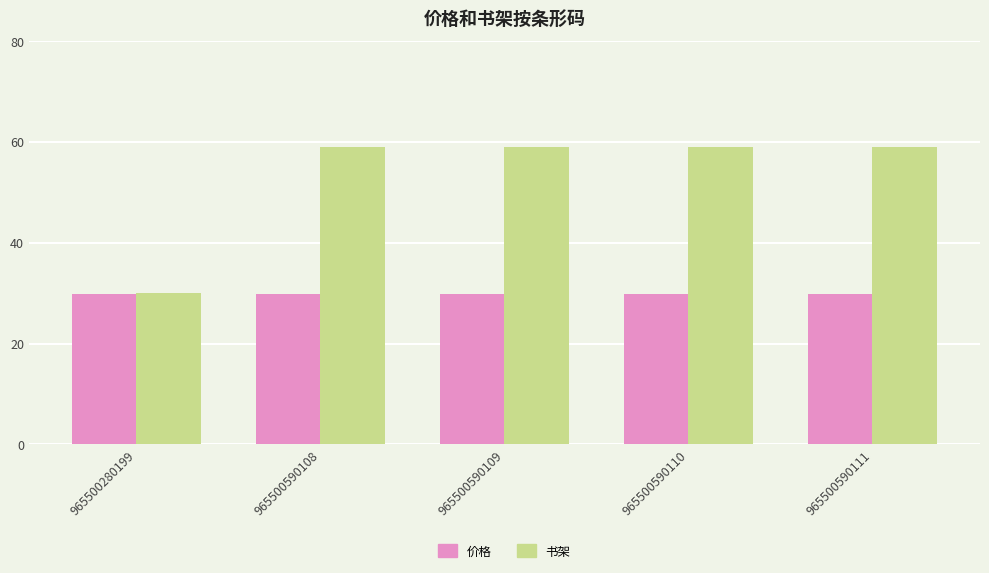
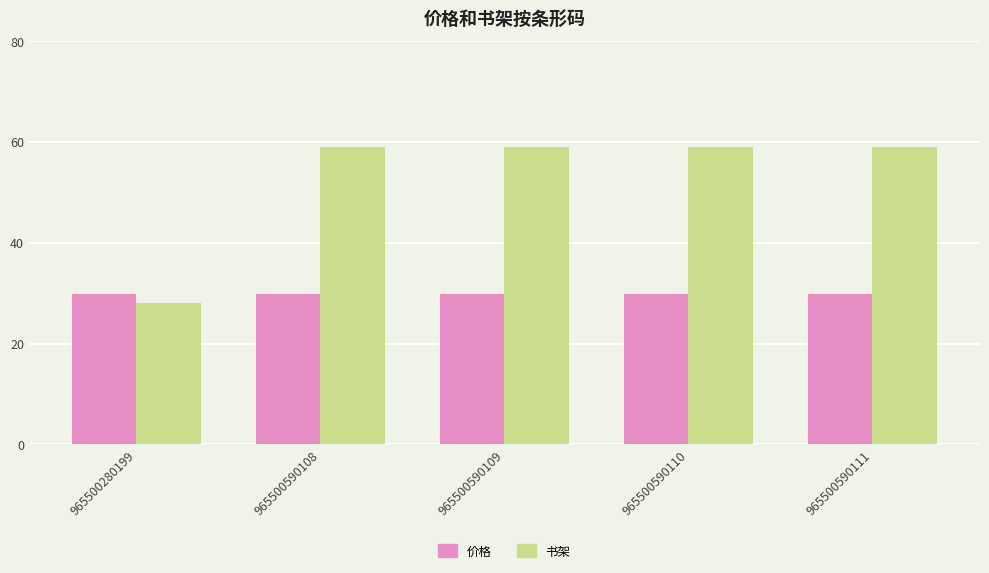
书架, 965500280199: 30 -> 28
